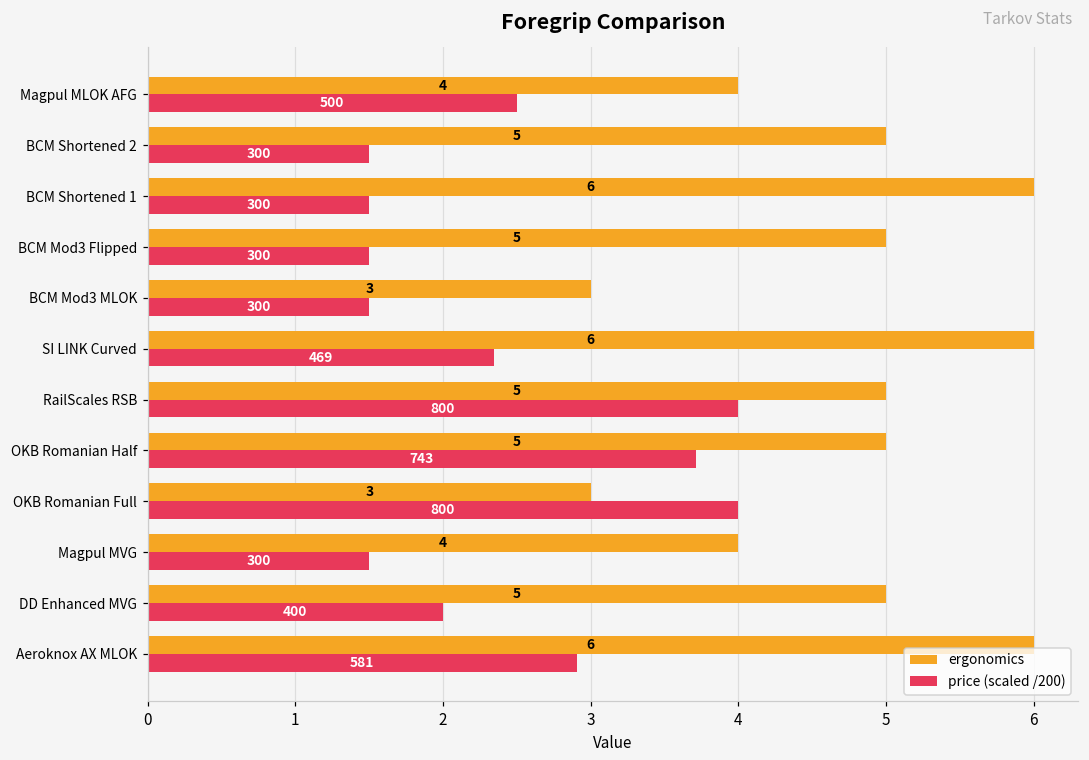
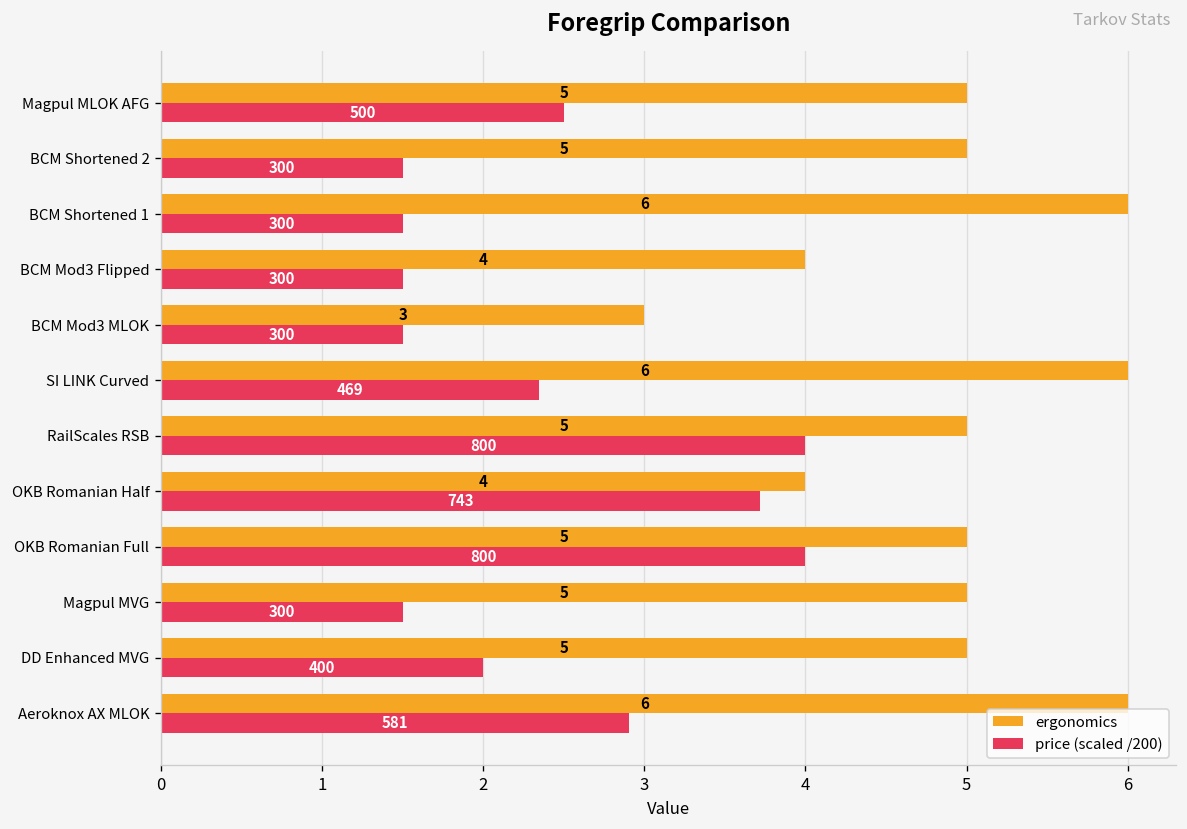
ergonomics, Magpul MLOK AFG: 4 -> 5
ergonomics, BCM Mod3 Flipped: 5 -> 4
ergonomics, OKB Romanian Half: 5 -> 4
ergonomics, OKB Romanian Full: 3 -> 5
ergonomics, Magpul MVG: 4 -> 5
